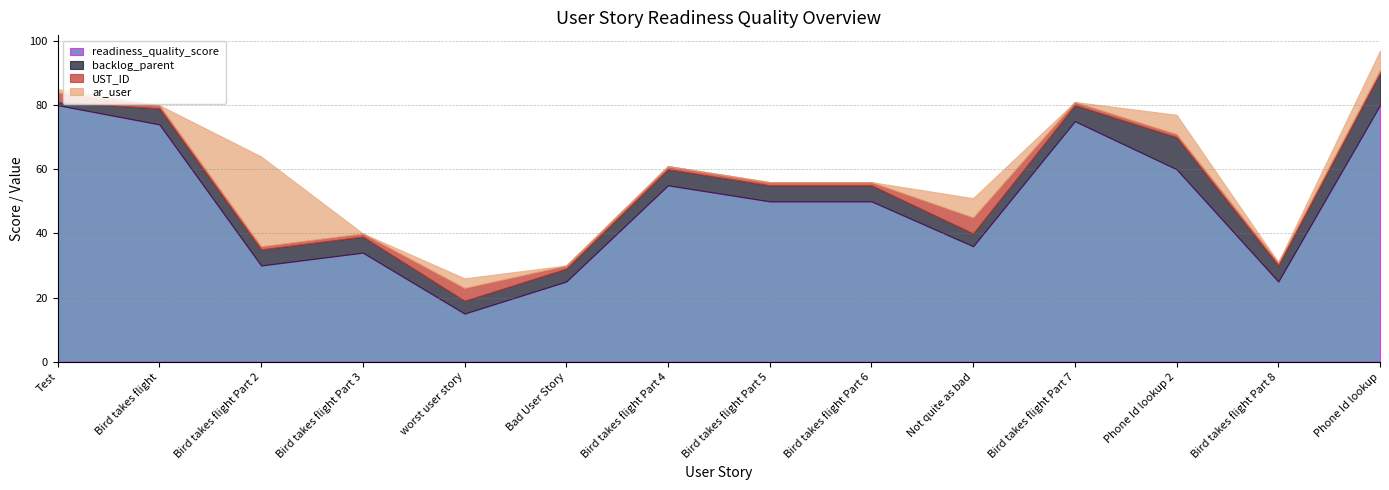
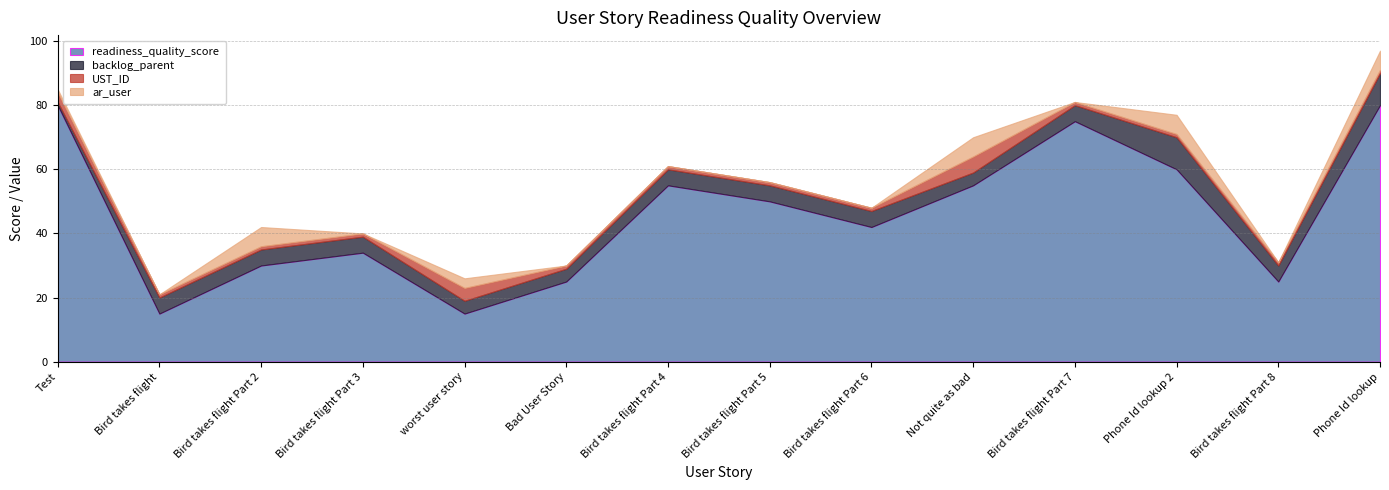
readiness_quality_score, Bird takes flight: 74 -> 15
ar_user, Bird takes flight Part 2: 28 -> 6
readiness_quality_score, Bird takes flight Part 6: 50 -> 42
readiness_quality_score, Not quite as bad: 36 -> 55
